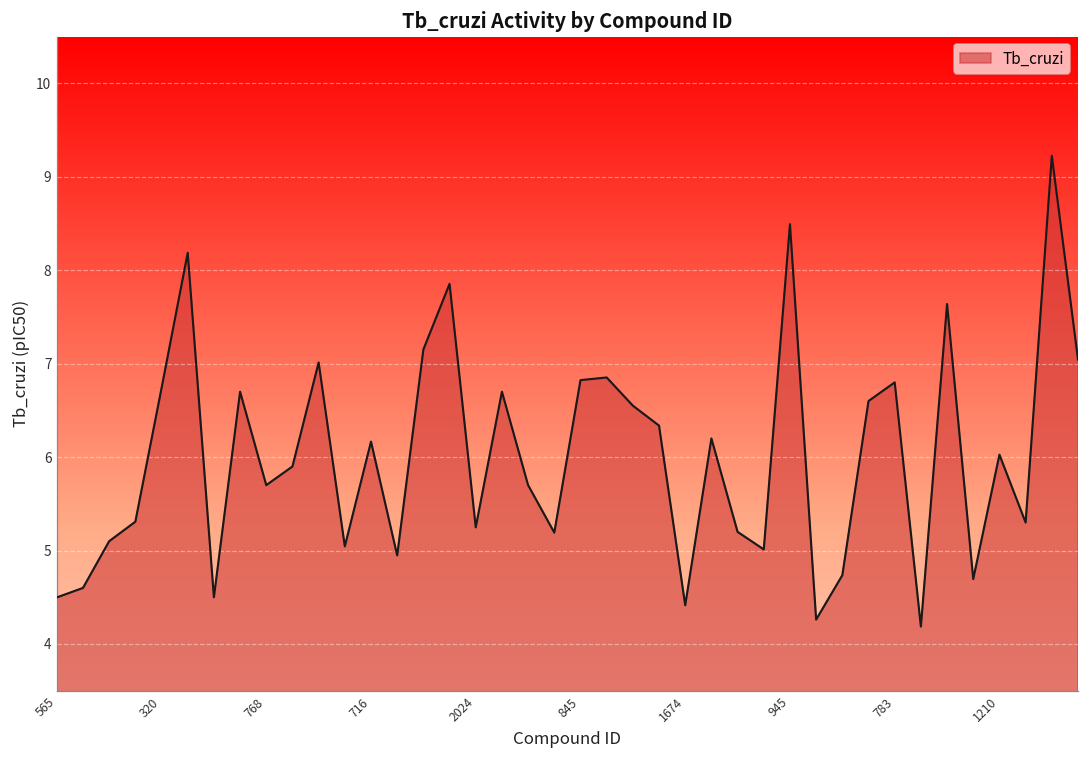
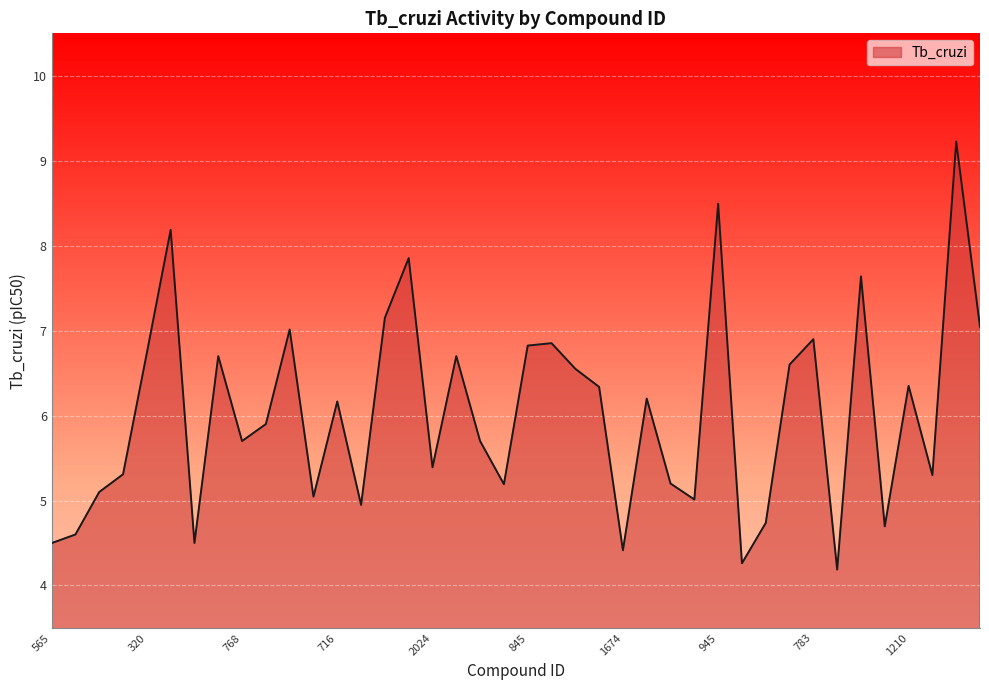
2024: 5.2 -> 5.4
783: 6.8 -> 6.9
1210: 6.0 -> 6.4
